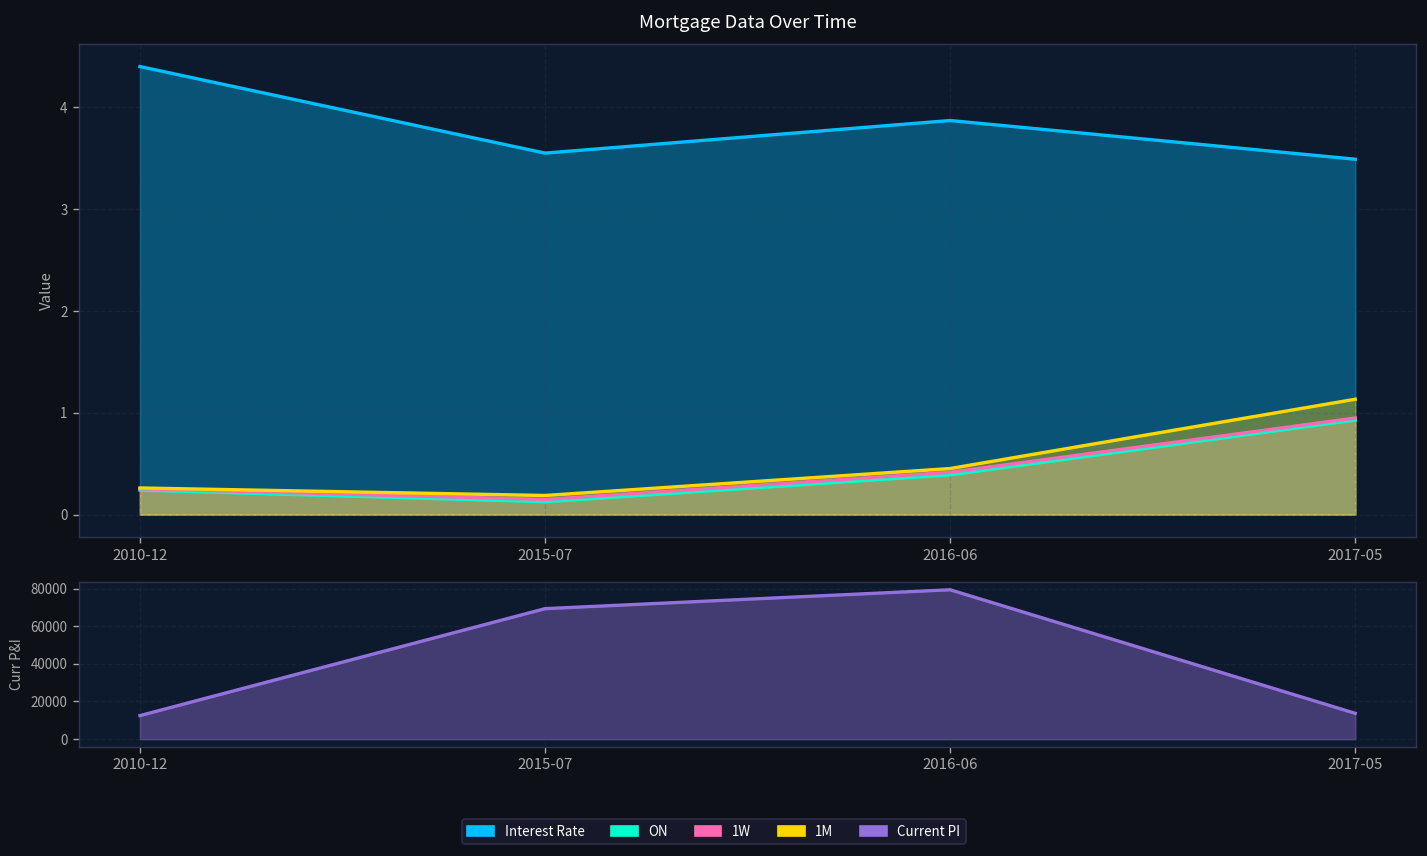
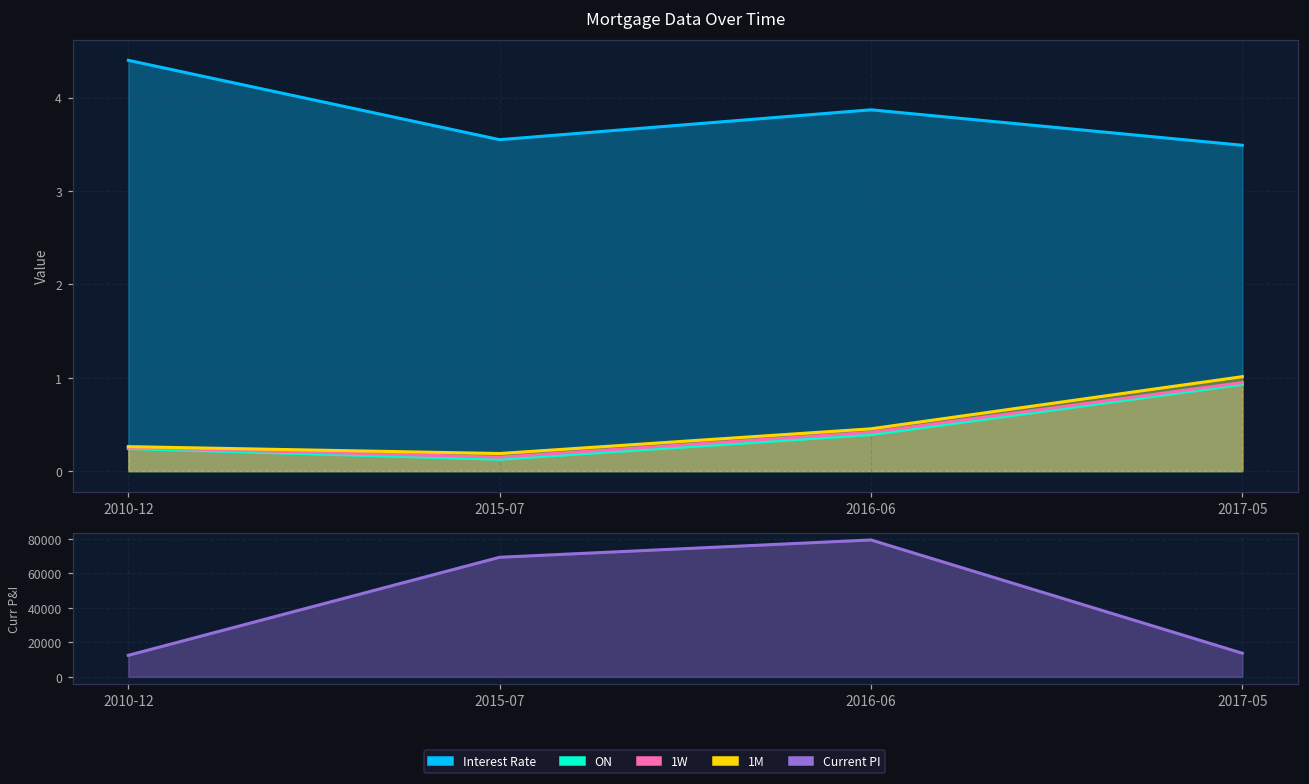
Mortgage Data Over Time, 1M, 2017-05: 1.1 -> 1.0
